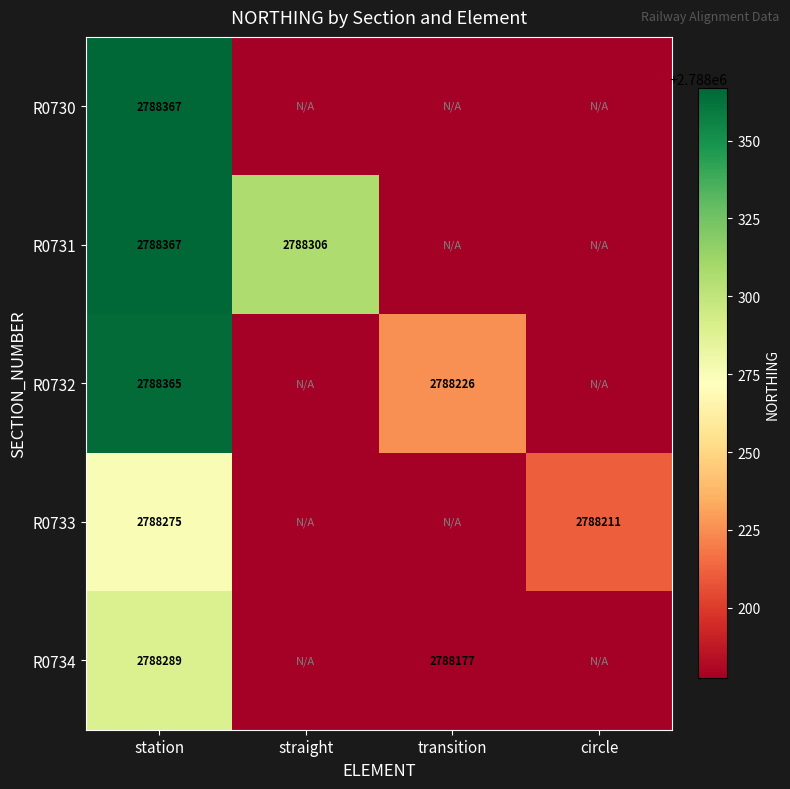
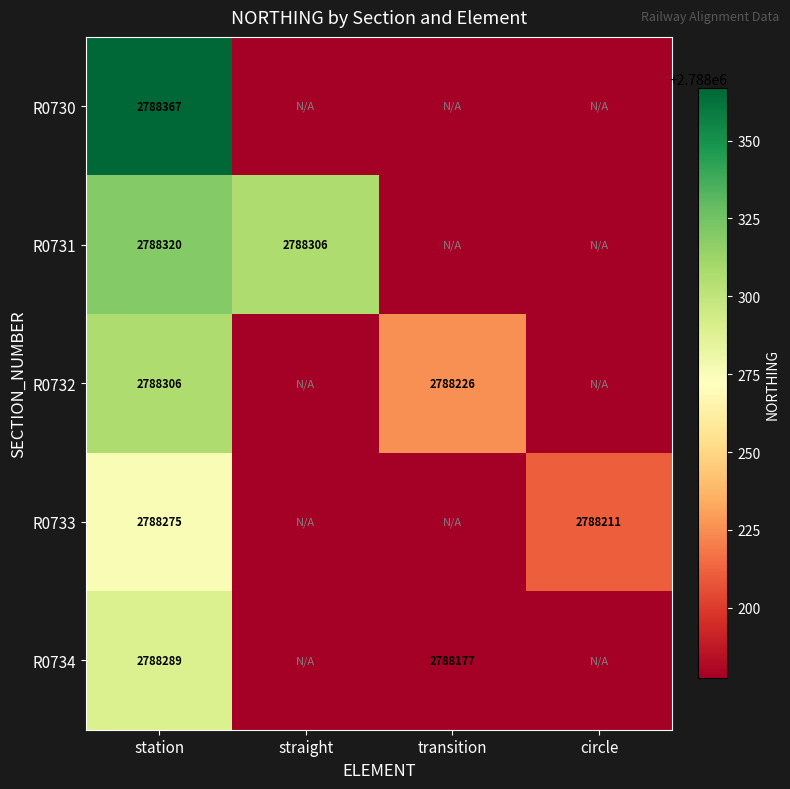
R0731, station: 2788367 -> 2788320
R0732, station: 2788365 -> 2788306
